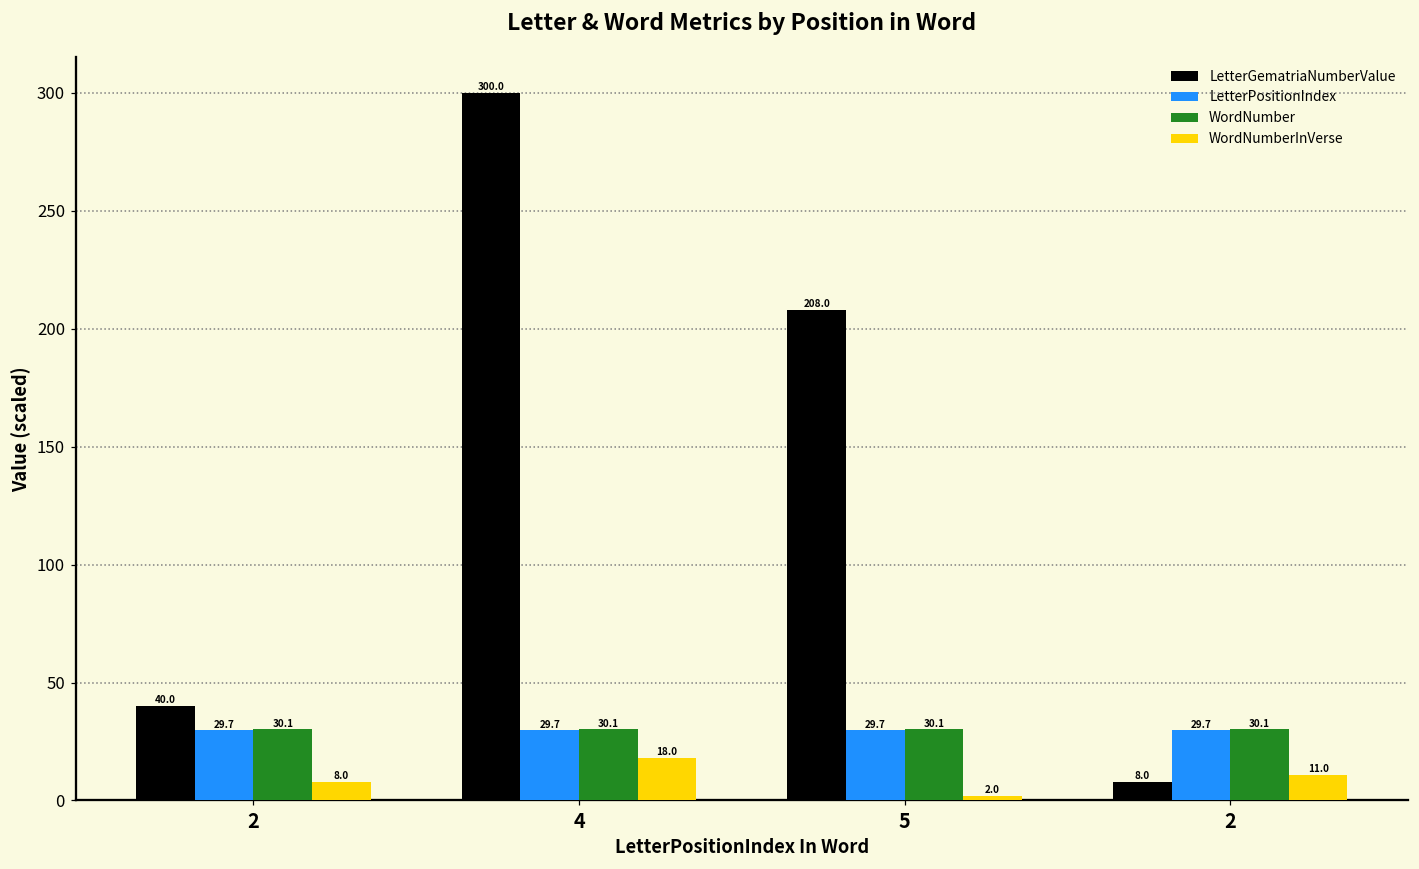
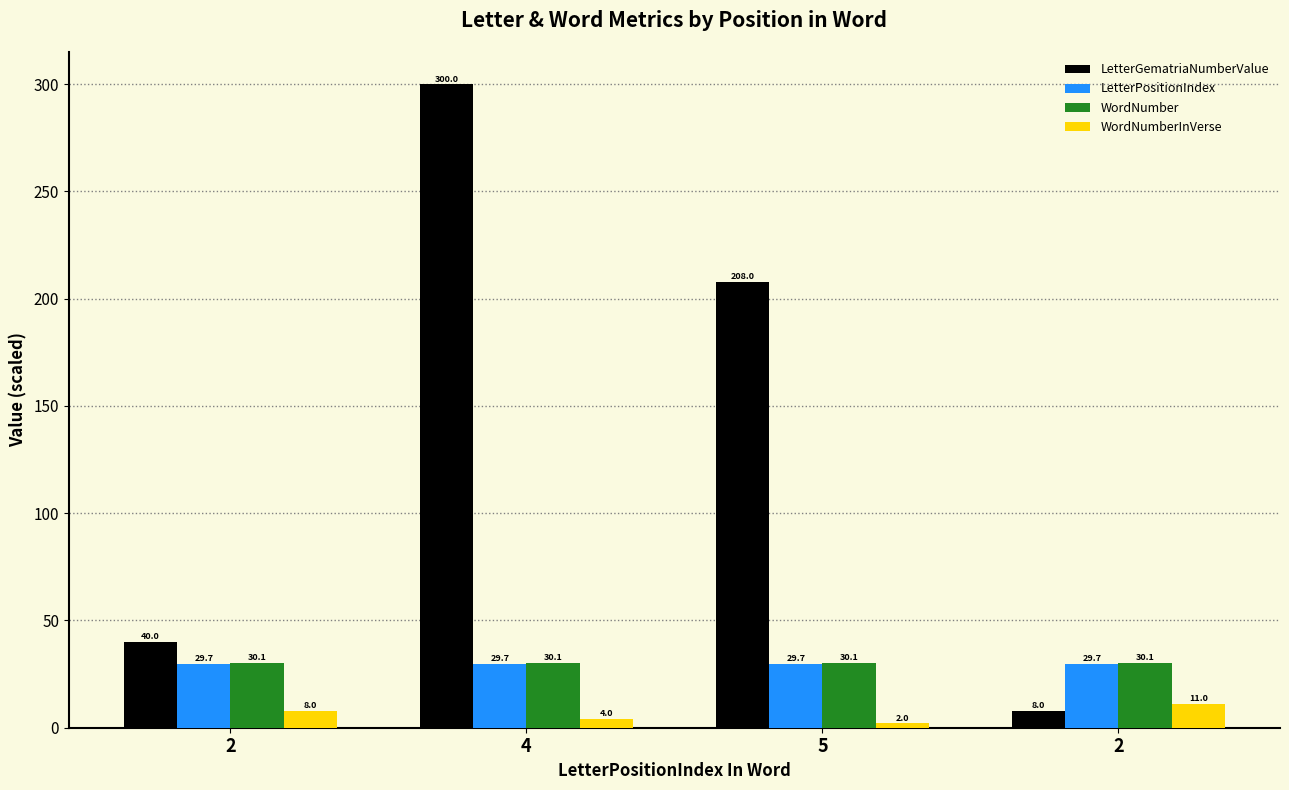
WordNumberInVerse, 4: 18.0 -> 4.0
